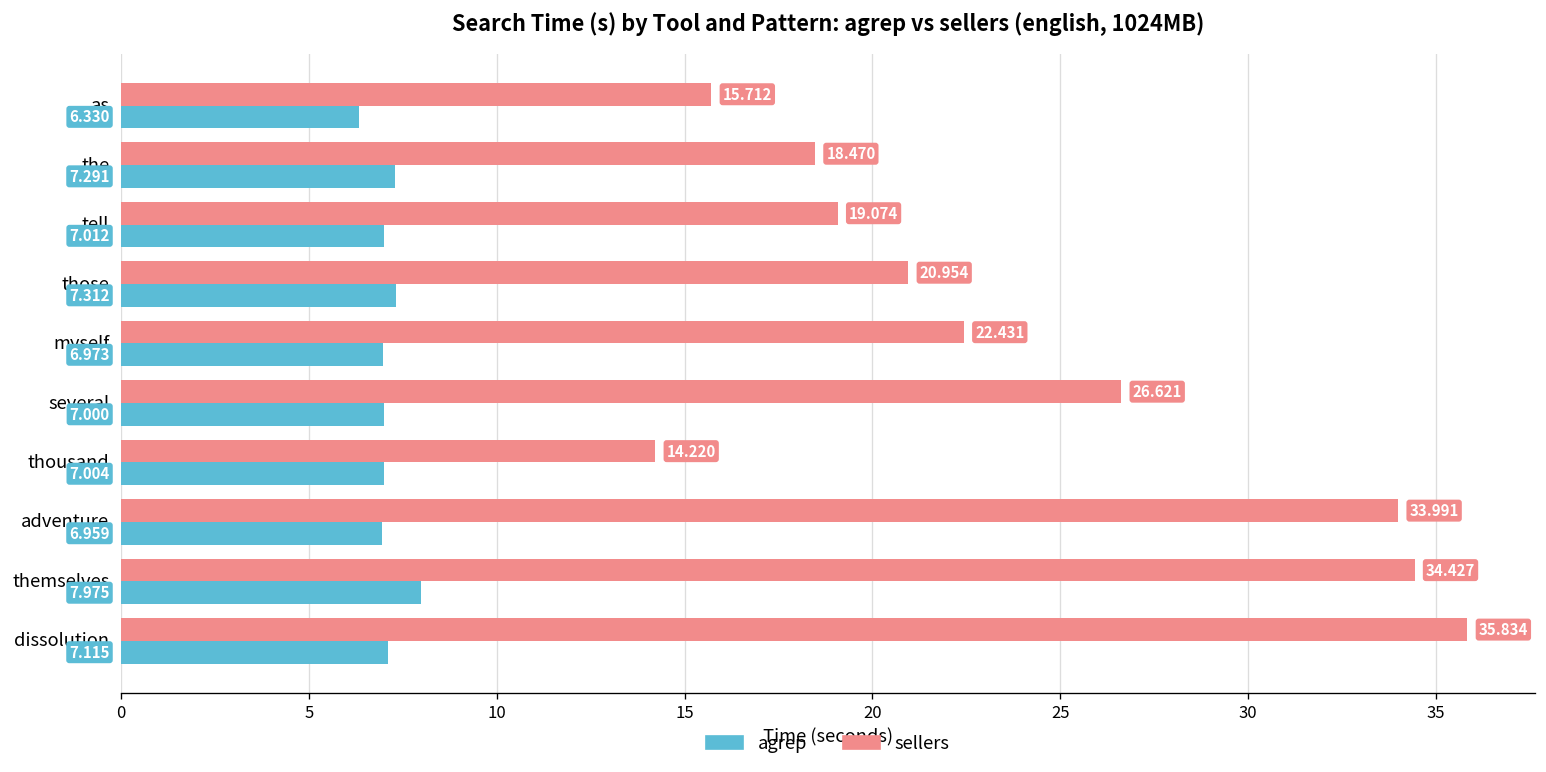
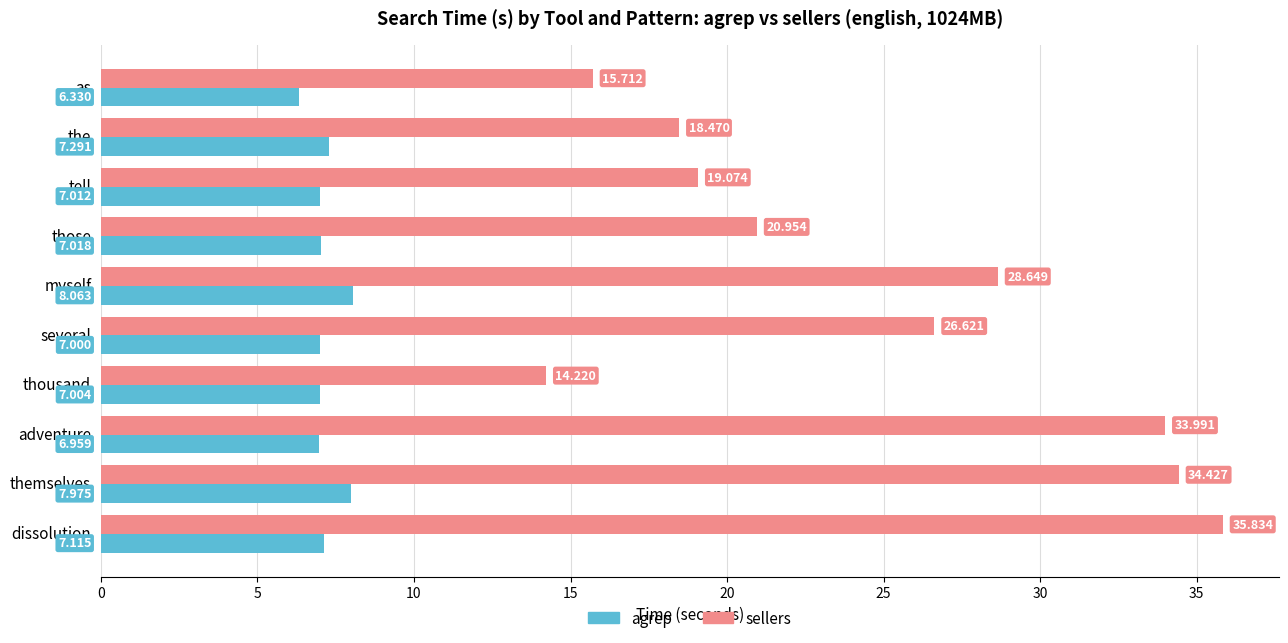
agrep, those: 7.312 -> 7.018
sellers, myself: 22.431 -> 28.649
agrep, myself: 6.973 -> 8.063
